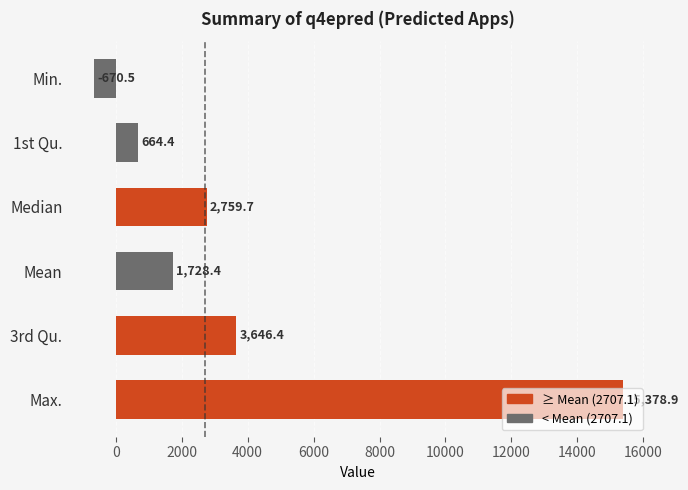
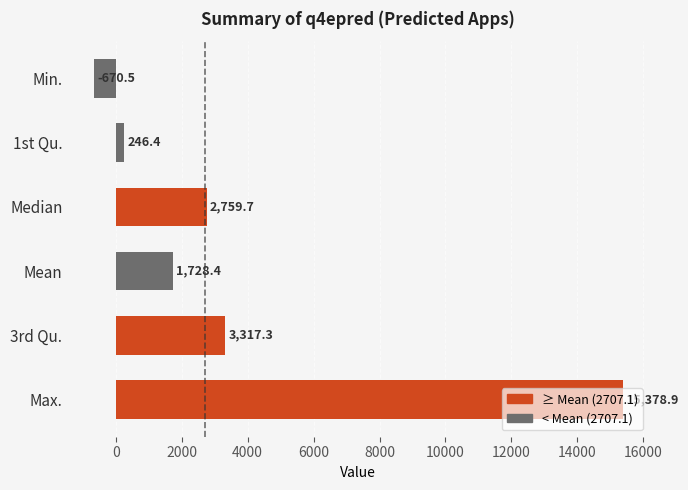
1st Qu.: 664.4 -> 246.4
3rd Qu.: 3,646.4 -> 3,317.3
